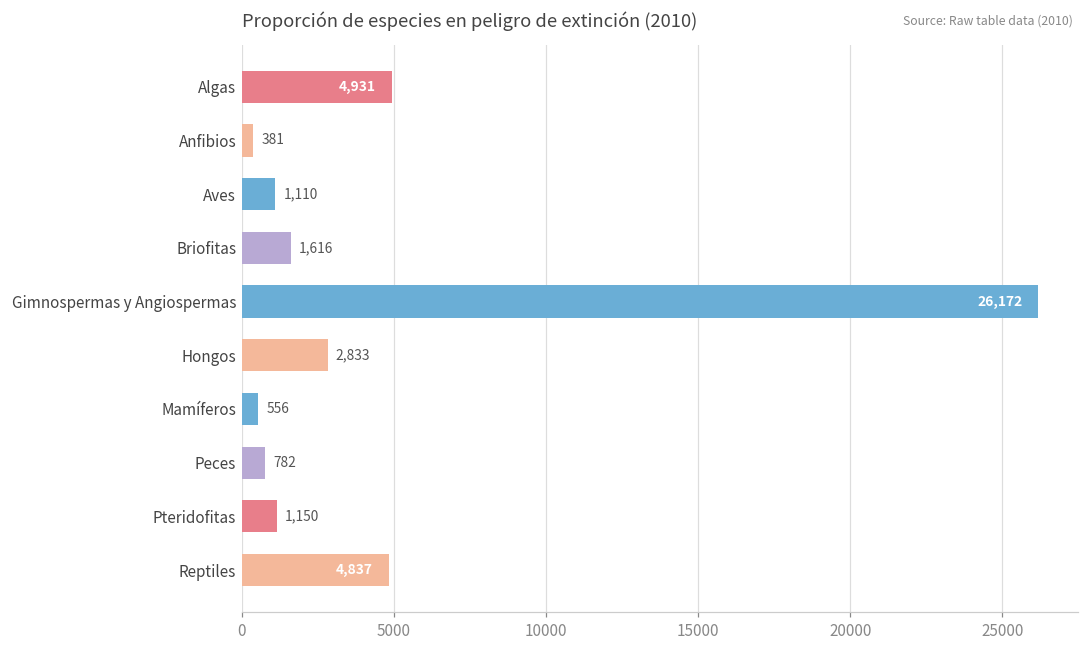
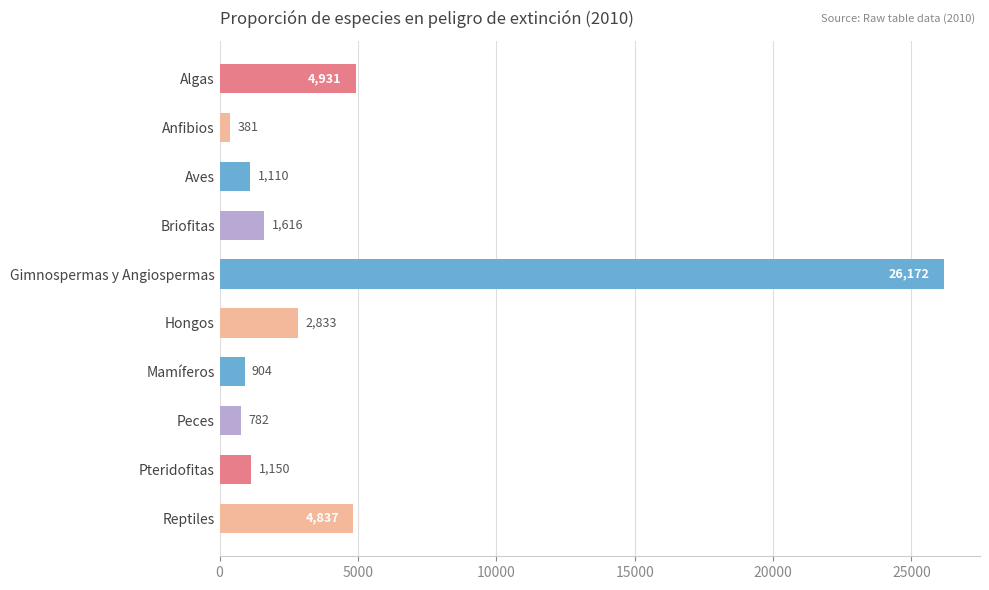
Mamíferos: 556 -> 904
